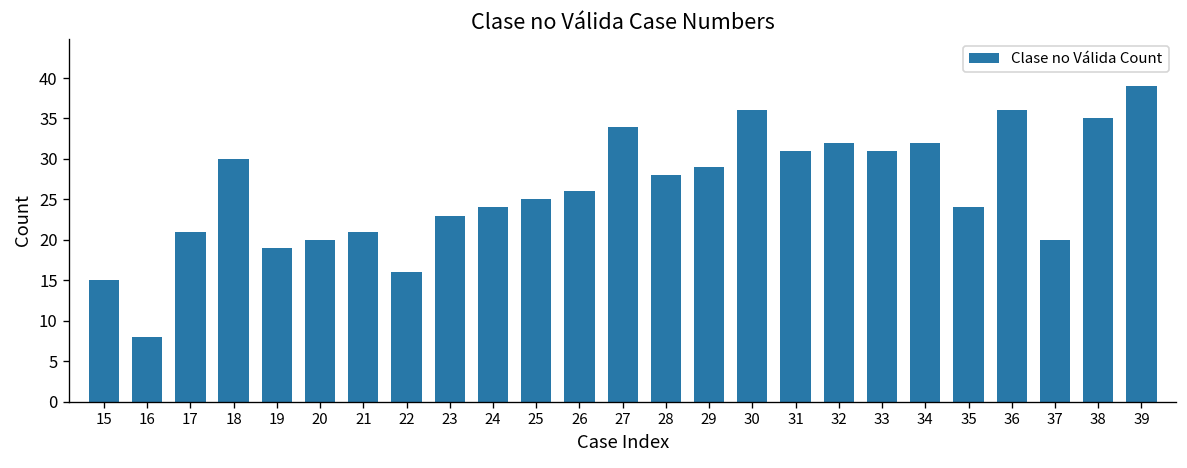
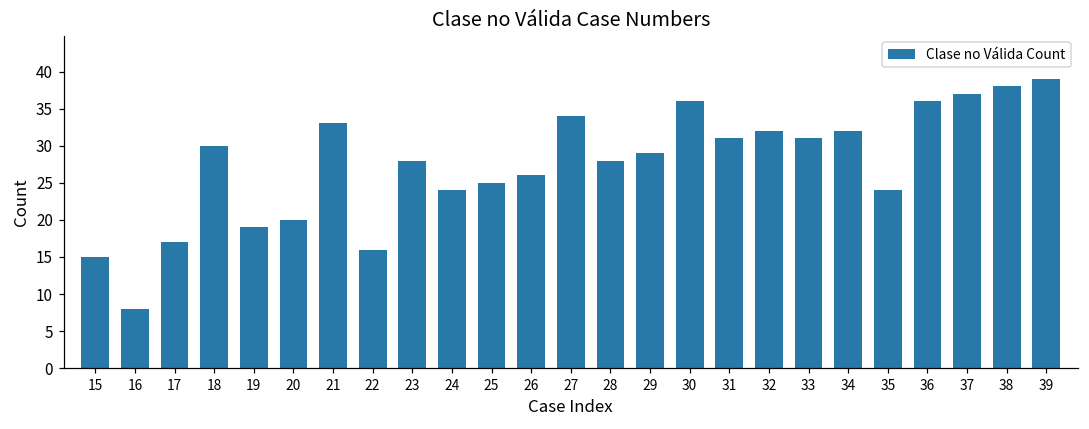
17: 21 -> 17
21: 21 -> 33
23: 23 -> 28
37: 20 -> 37
38: 35 -> 38
